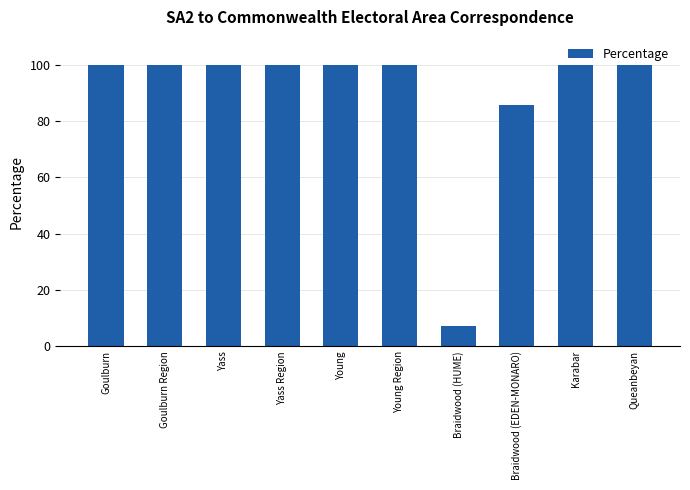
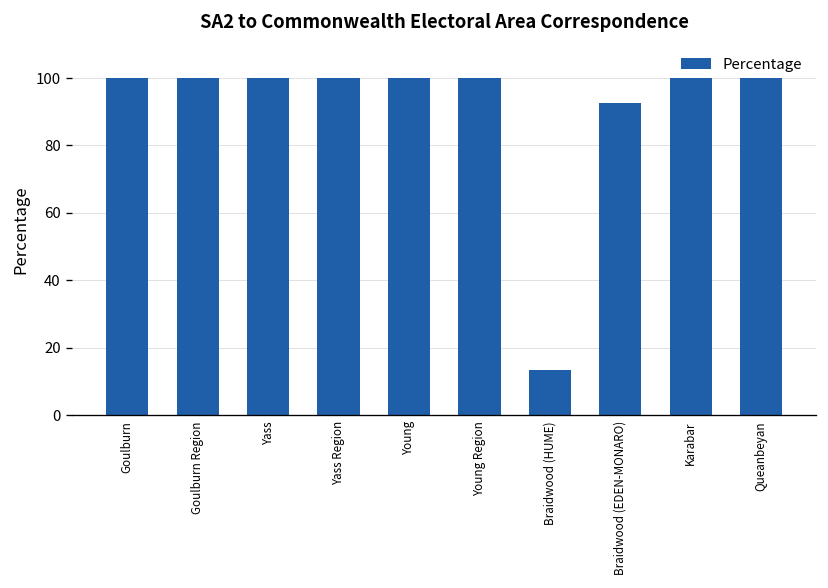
Braidwood (HUME): 7 -> 14
Braidwood (EDEN-MONARO): 86 -> 93
